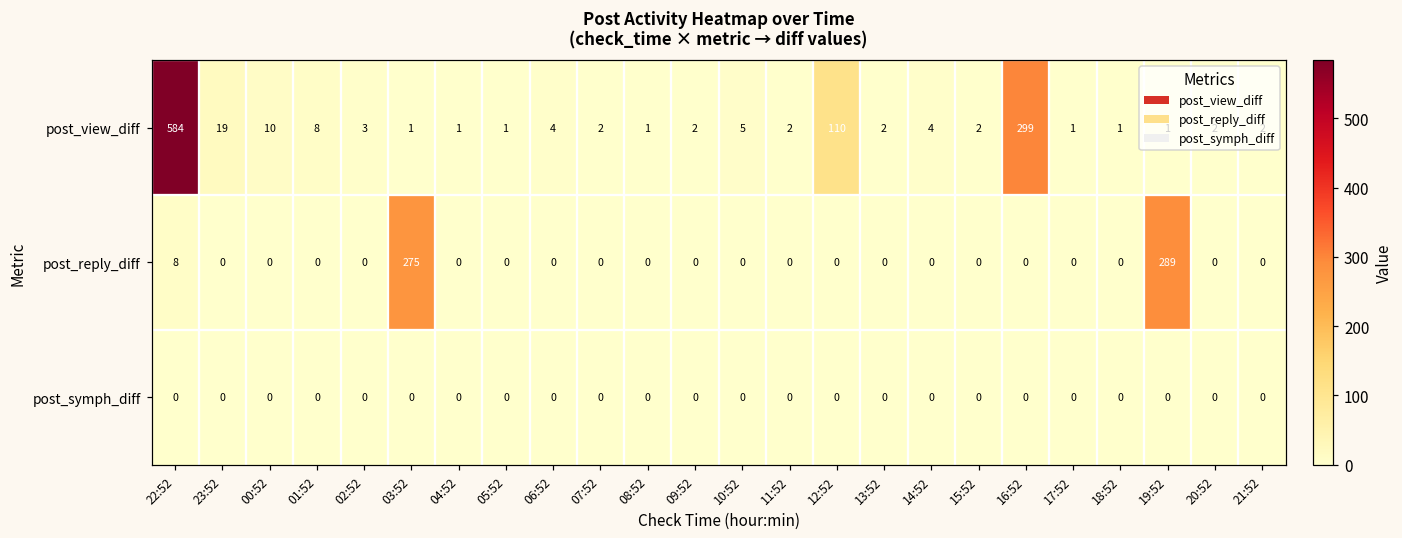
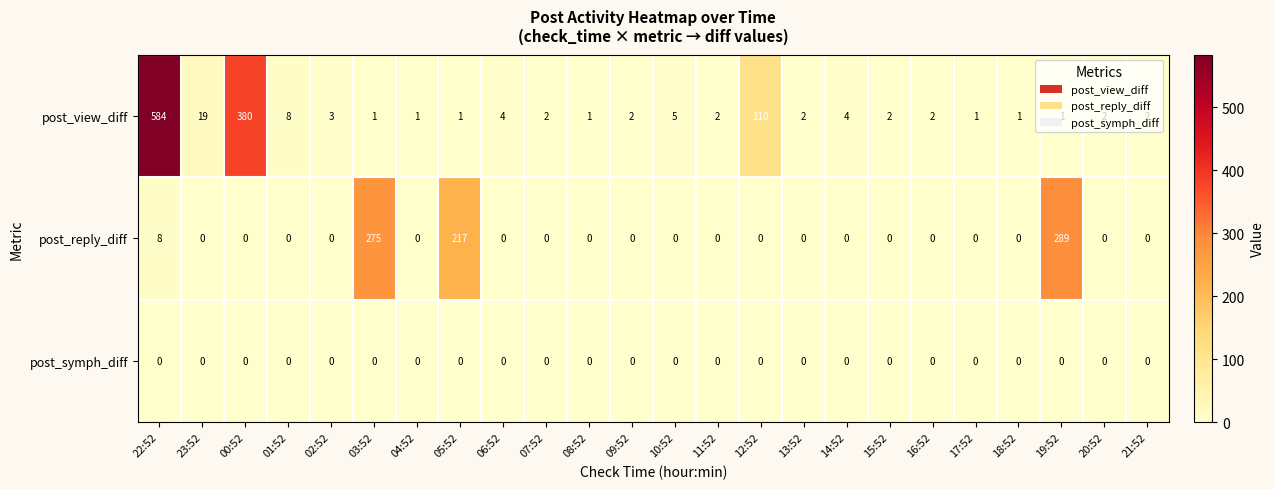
post_view_diff, 00:52: 10 -> 380
post_view_diff, 16:52: 299 -> 2
post_reply_diff, 05:52: 0 -> 217
